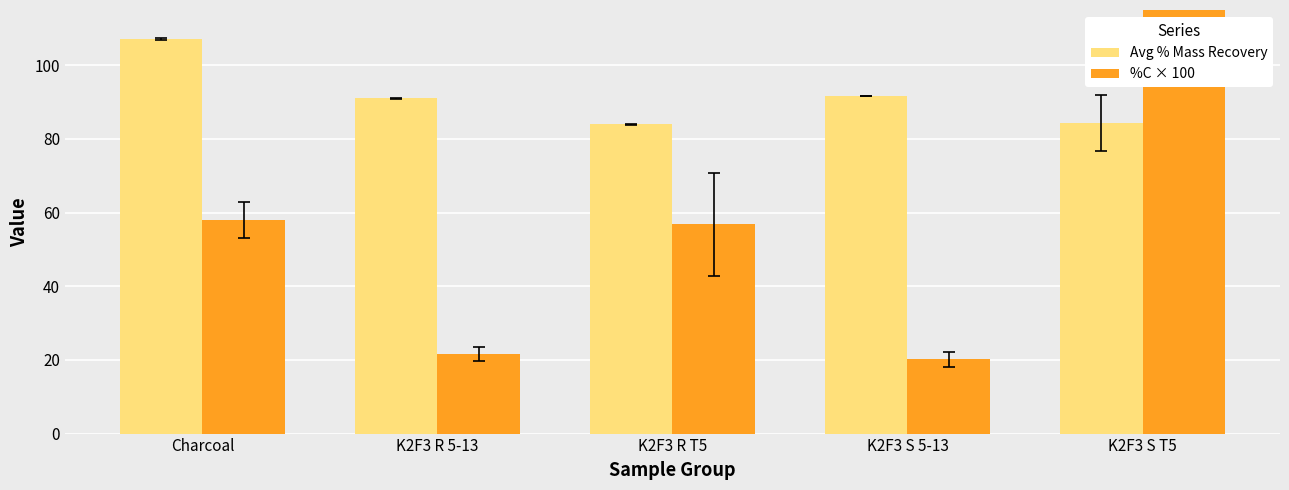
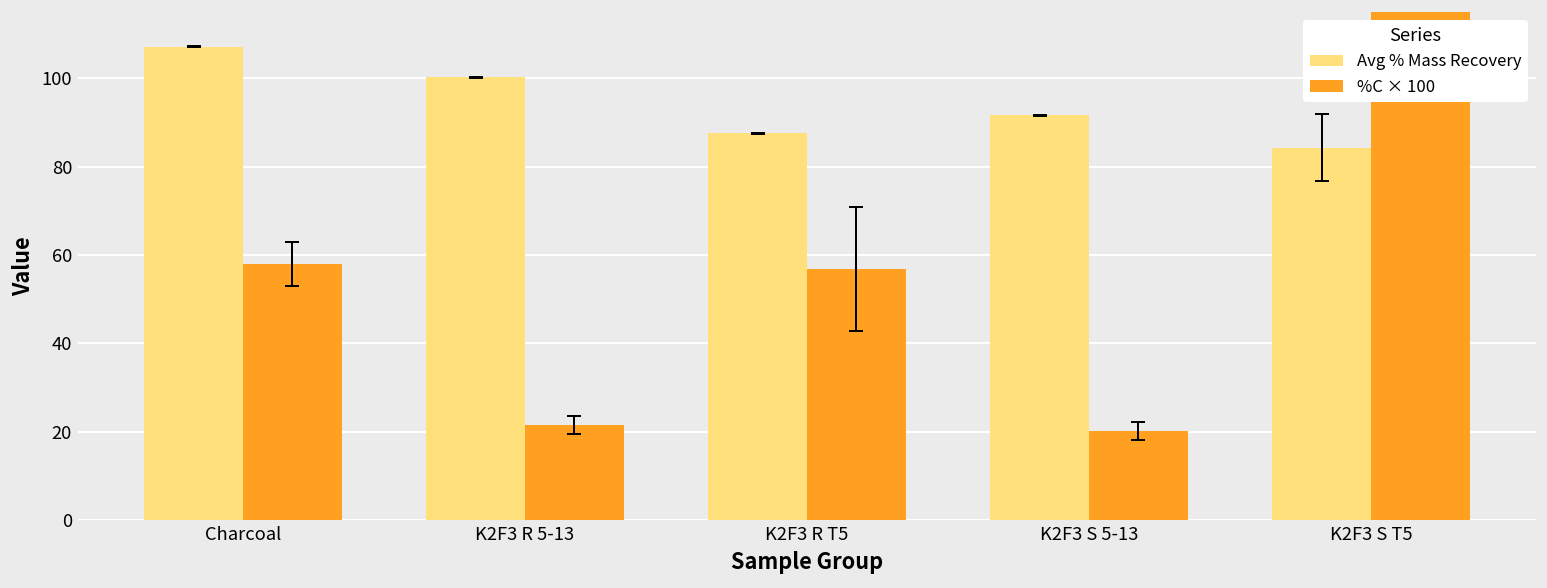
Avg % Mass Recovery, K2F3 R 5-13: 91 -> 100
Avg % Mass Recovery, K2F3 R T5: 84 -> 88
